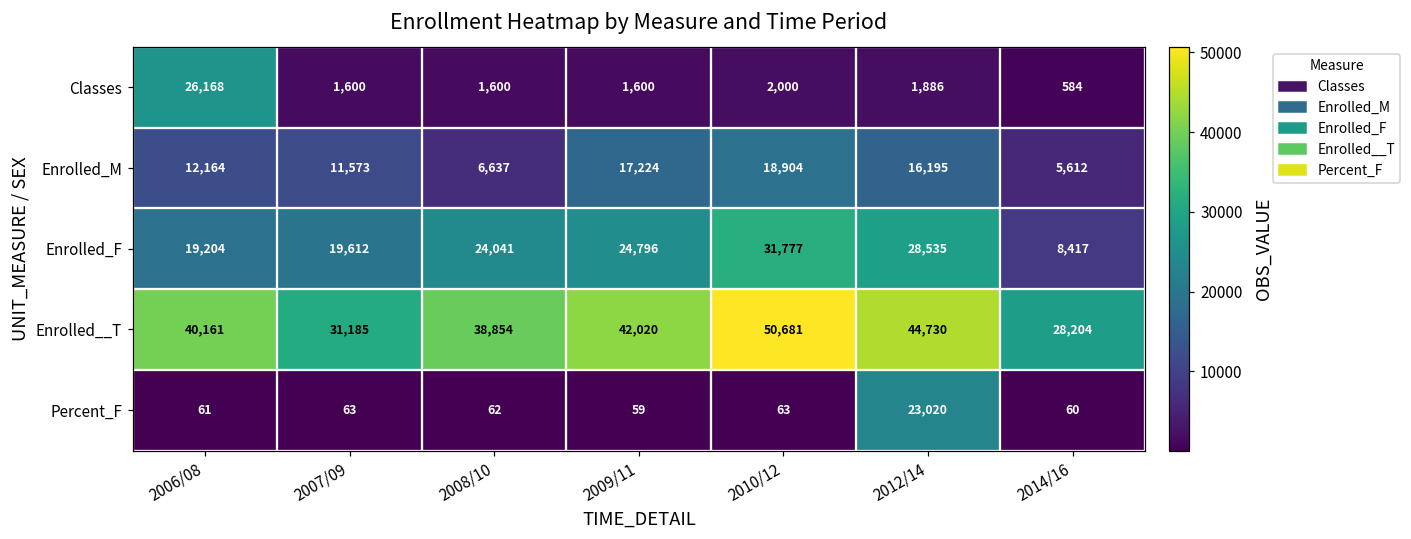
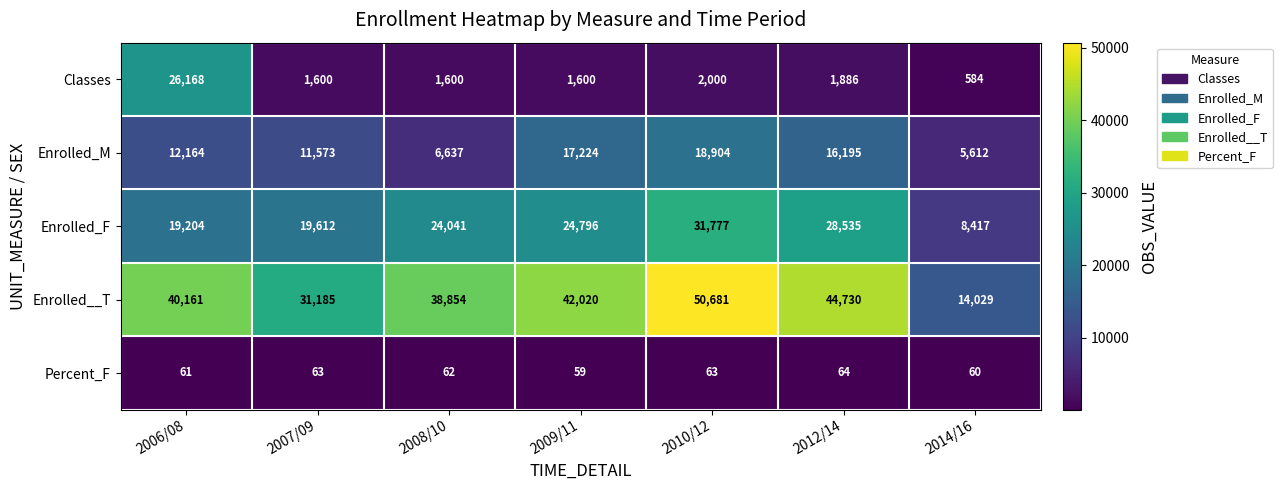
Enrolled__T, 2014/16: 28,204 -> 14,029
Percent_F, 2012/14: 23,020 -> 64
